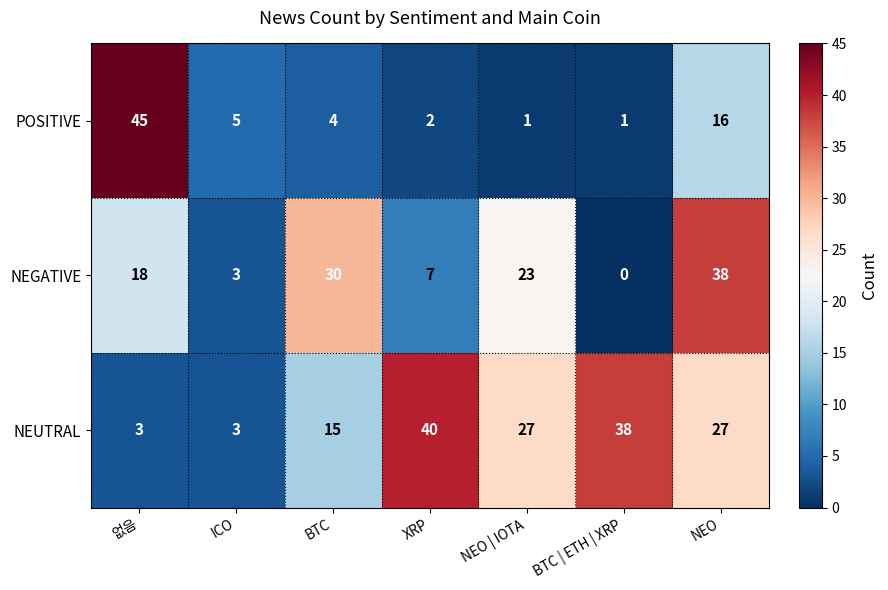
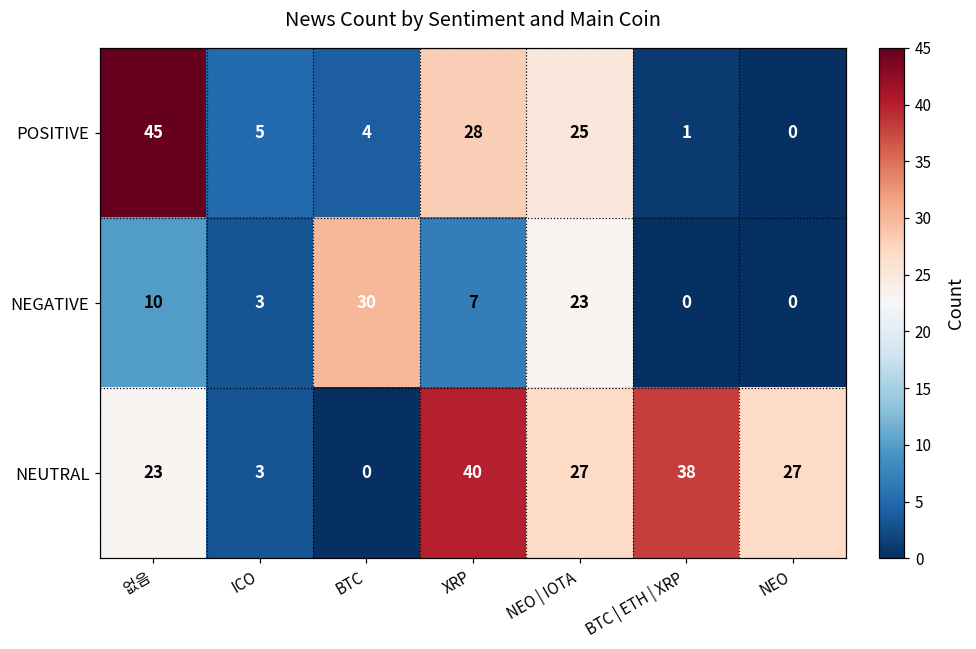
POSITIVE, XRP: 2 -> 28
POSITIVE, NEO | IOTA: 1 -> 25
POSITIVE, NEO: 16 -> 0
NEGATIVE, 없음: 18 -> 10
NEGATIVE, NEO: 38 -> 0
NEUTRAL, 없음: 3 -> 23
NEUTRAL, BTC: 15 -> 0
